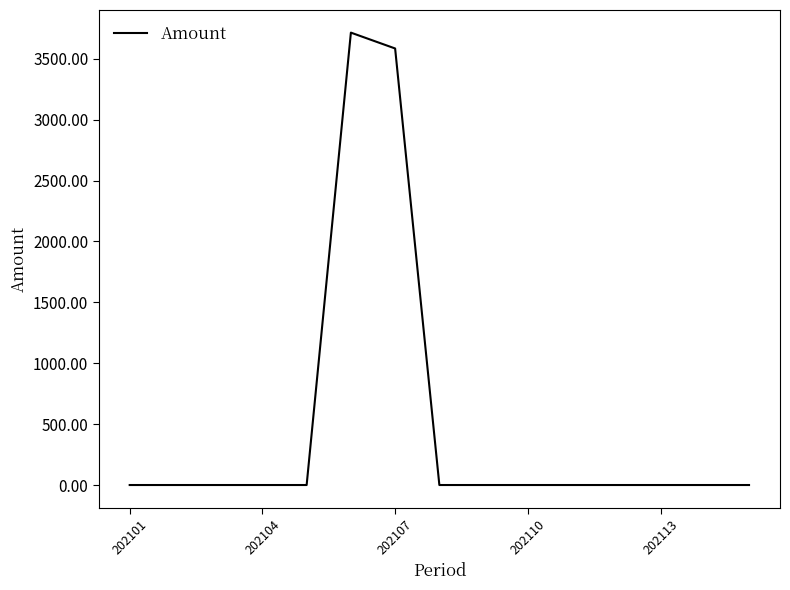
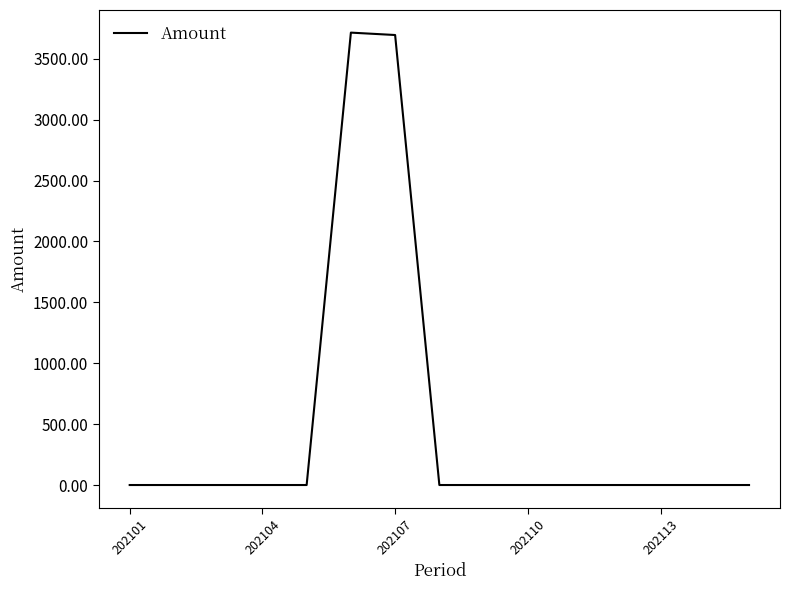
202107: 3580 -> 3690
